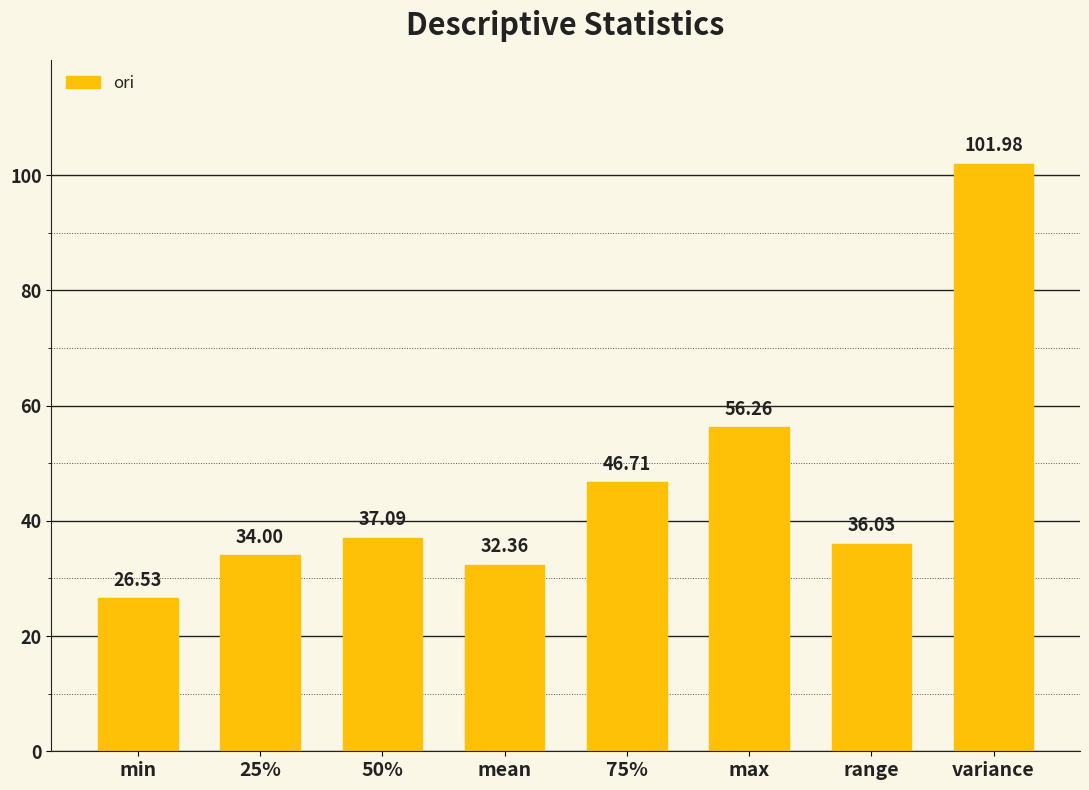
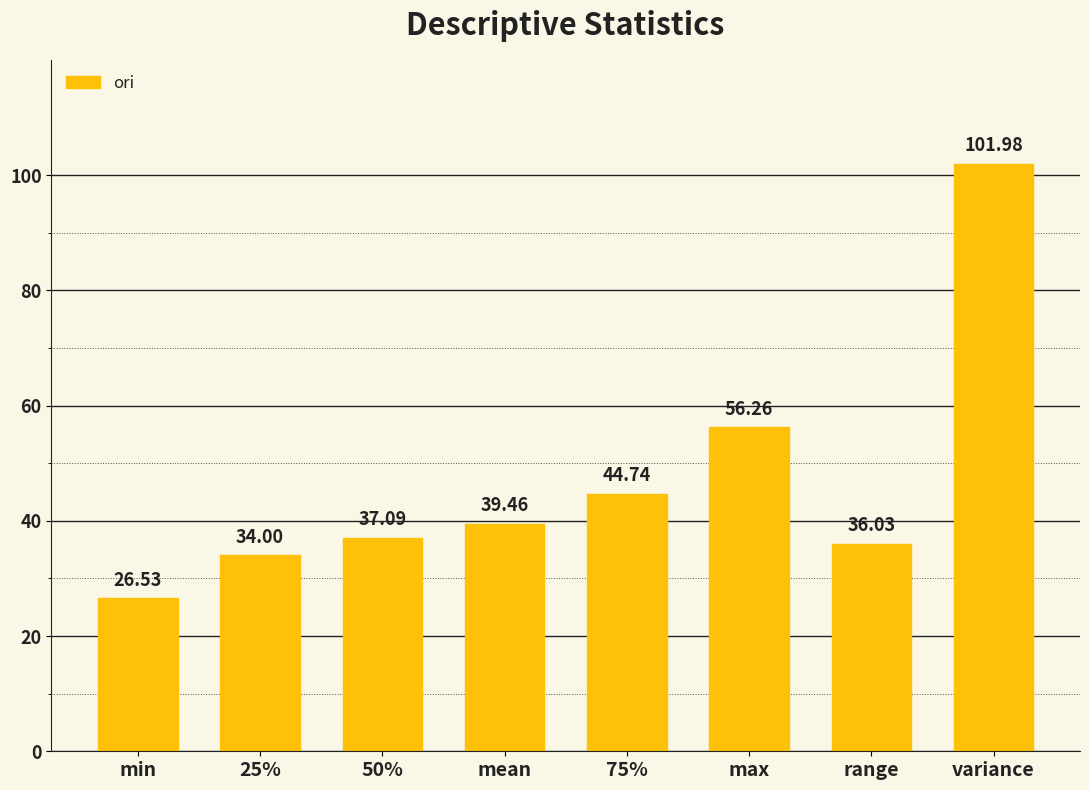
mean: 32.36 -> 39.46
75%: 46.71 -> 44.74
